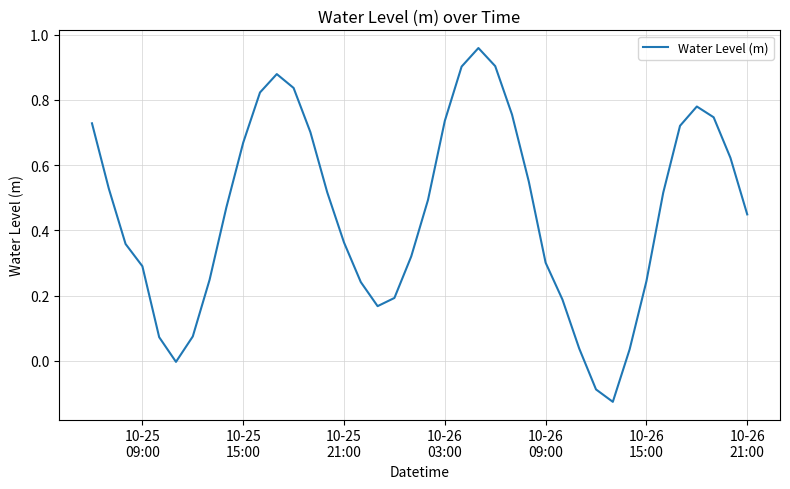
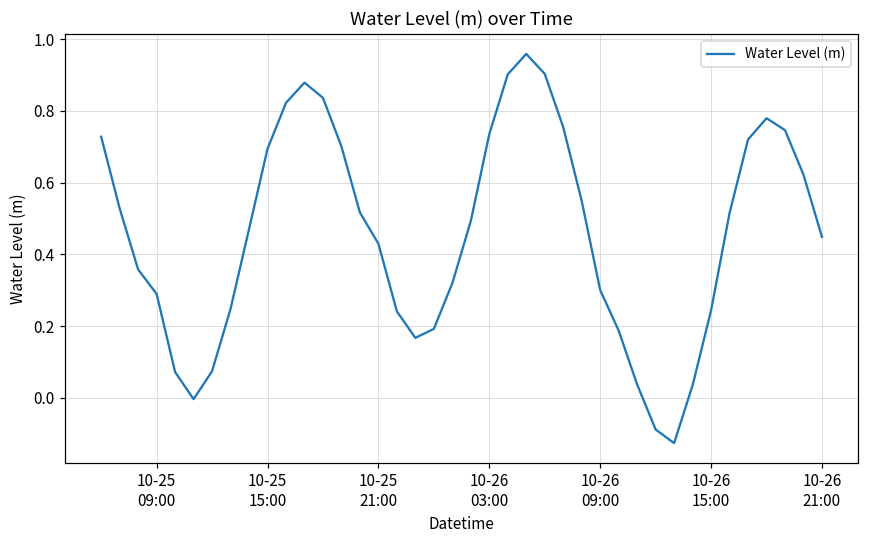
10-25 15:00: 0.67 -> 0.69
10-25 21:00: 0.36 -> 0.43
